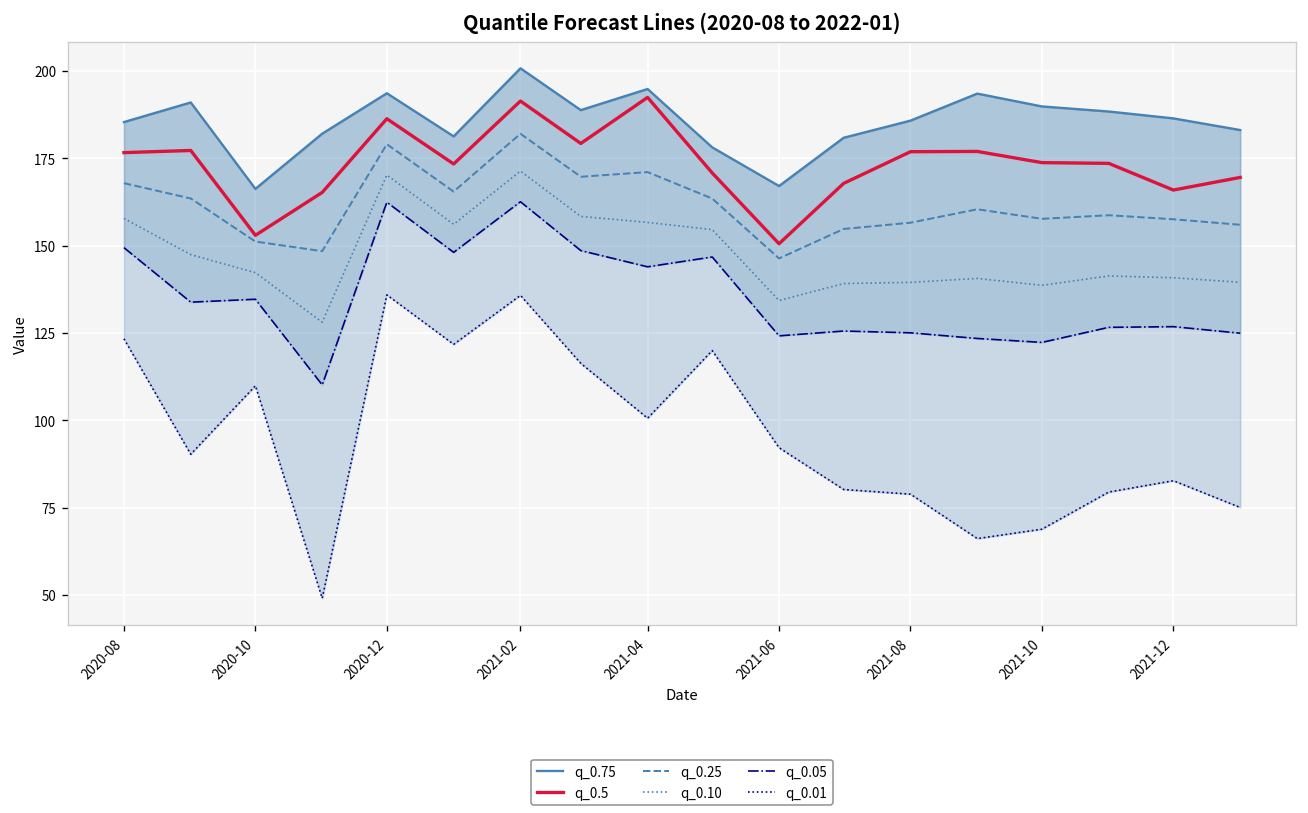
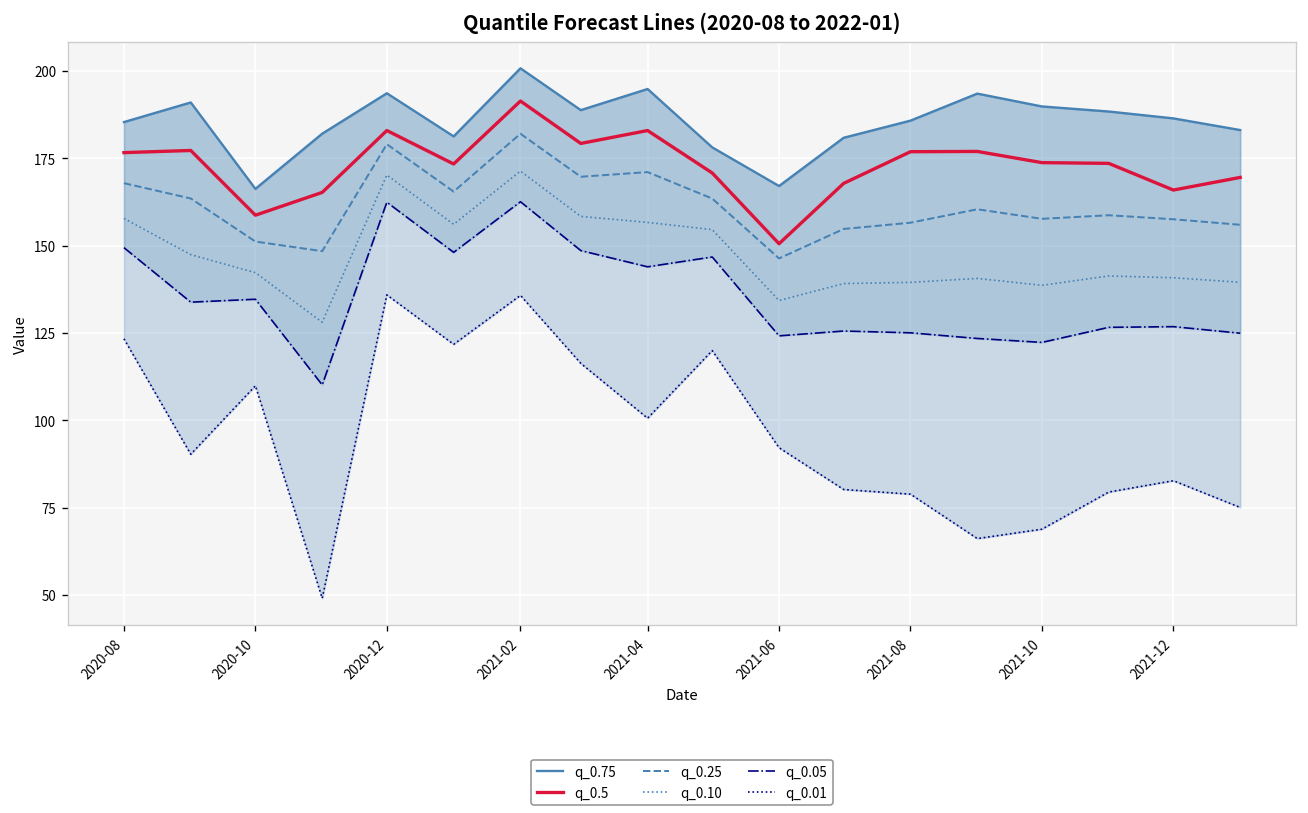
q_0.5, 2020-10: 153 -> 159
q_0.5, 2020-12: 186 -> 183
q_0.5, 2021-04: 192 -> 183
